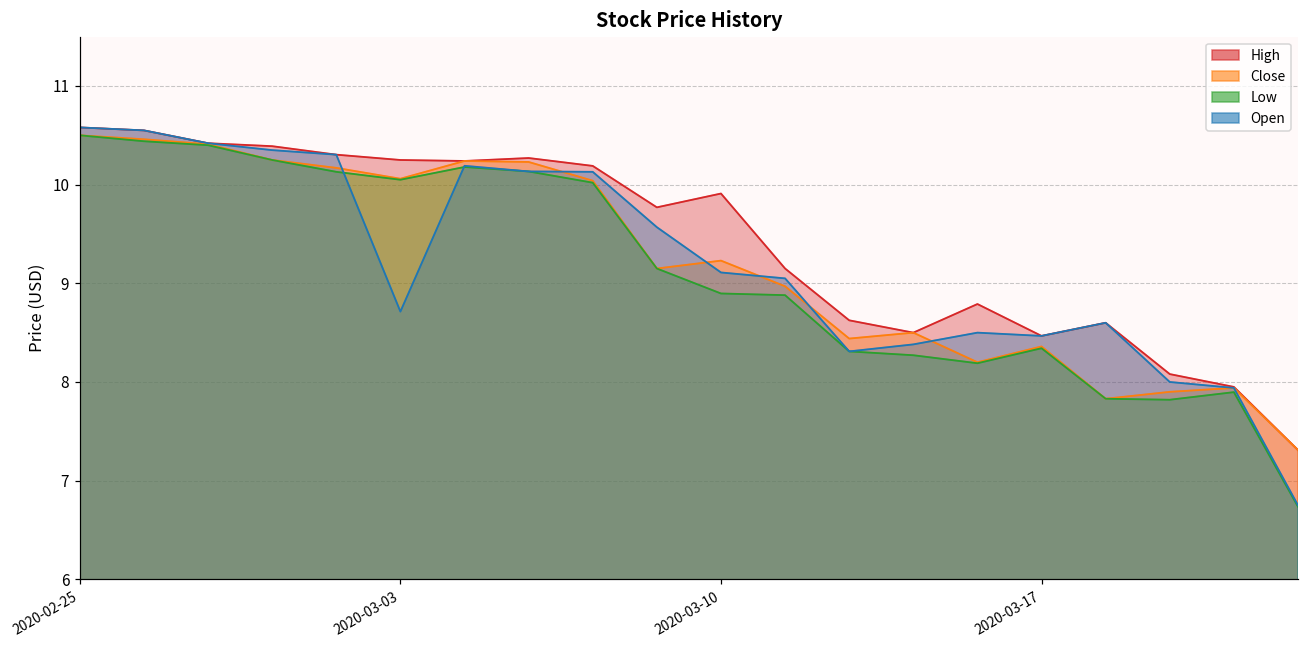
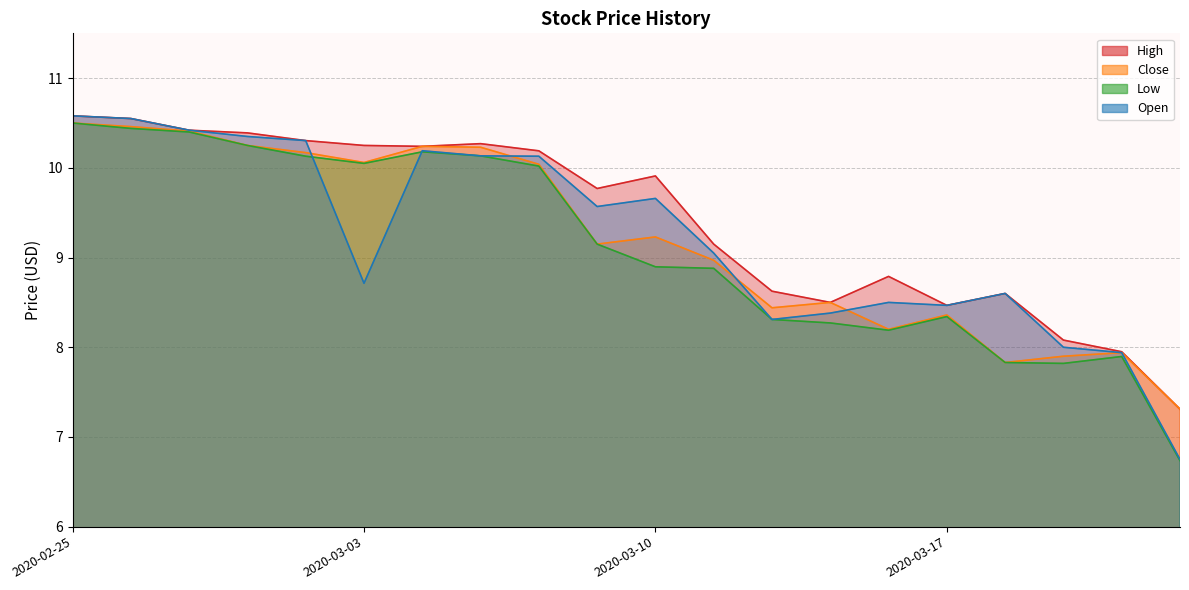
Open, 2020-03-10: 9.1 -> 9.7
